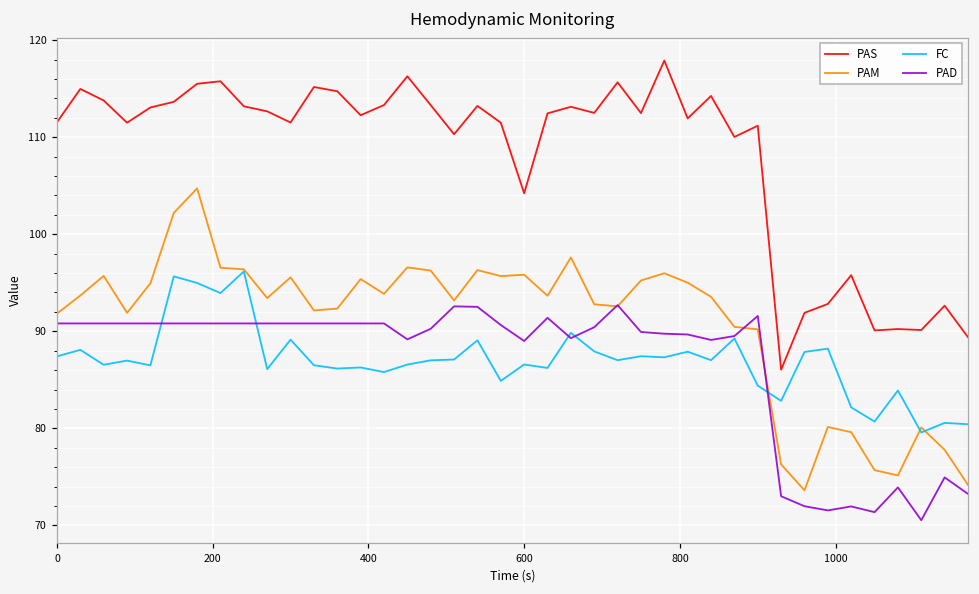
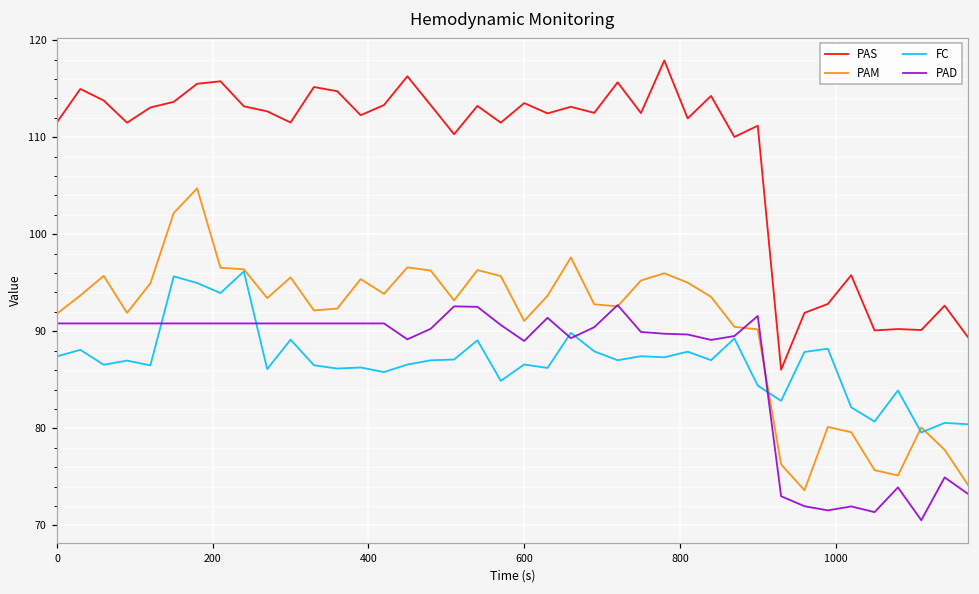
PAS, 600: 104 -> 114
PAM, 600: 96 -> 91
